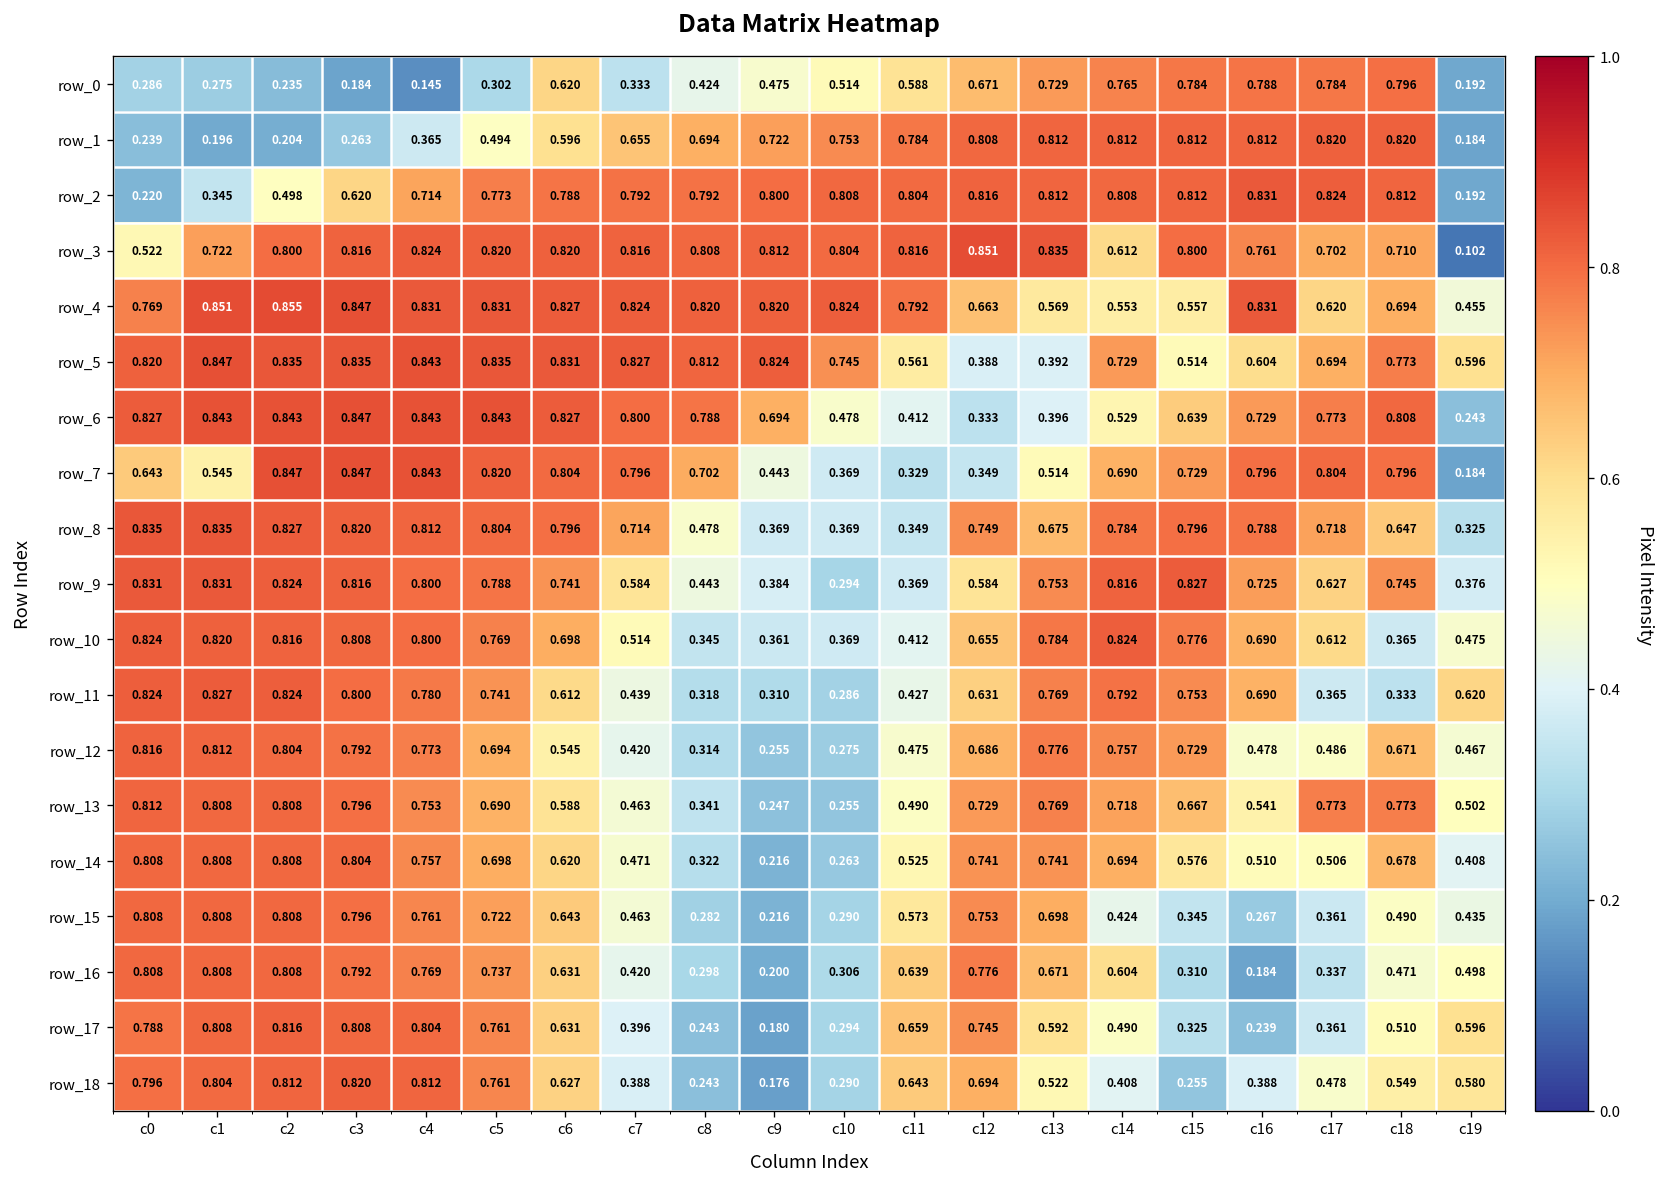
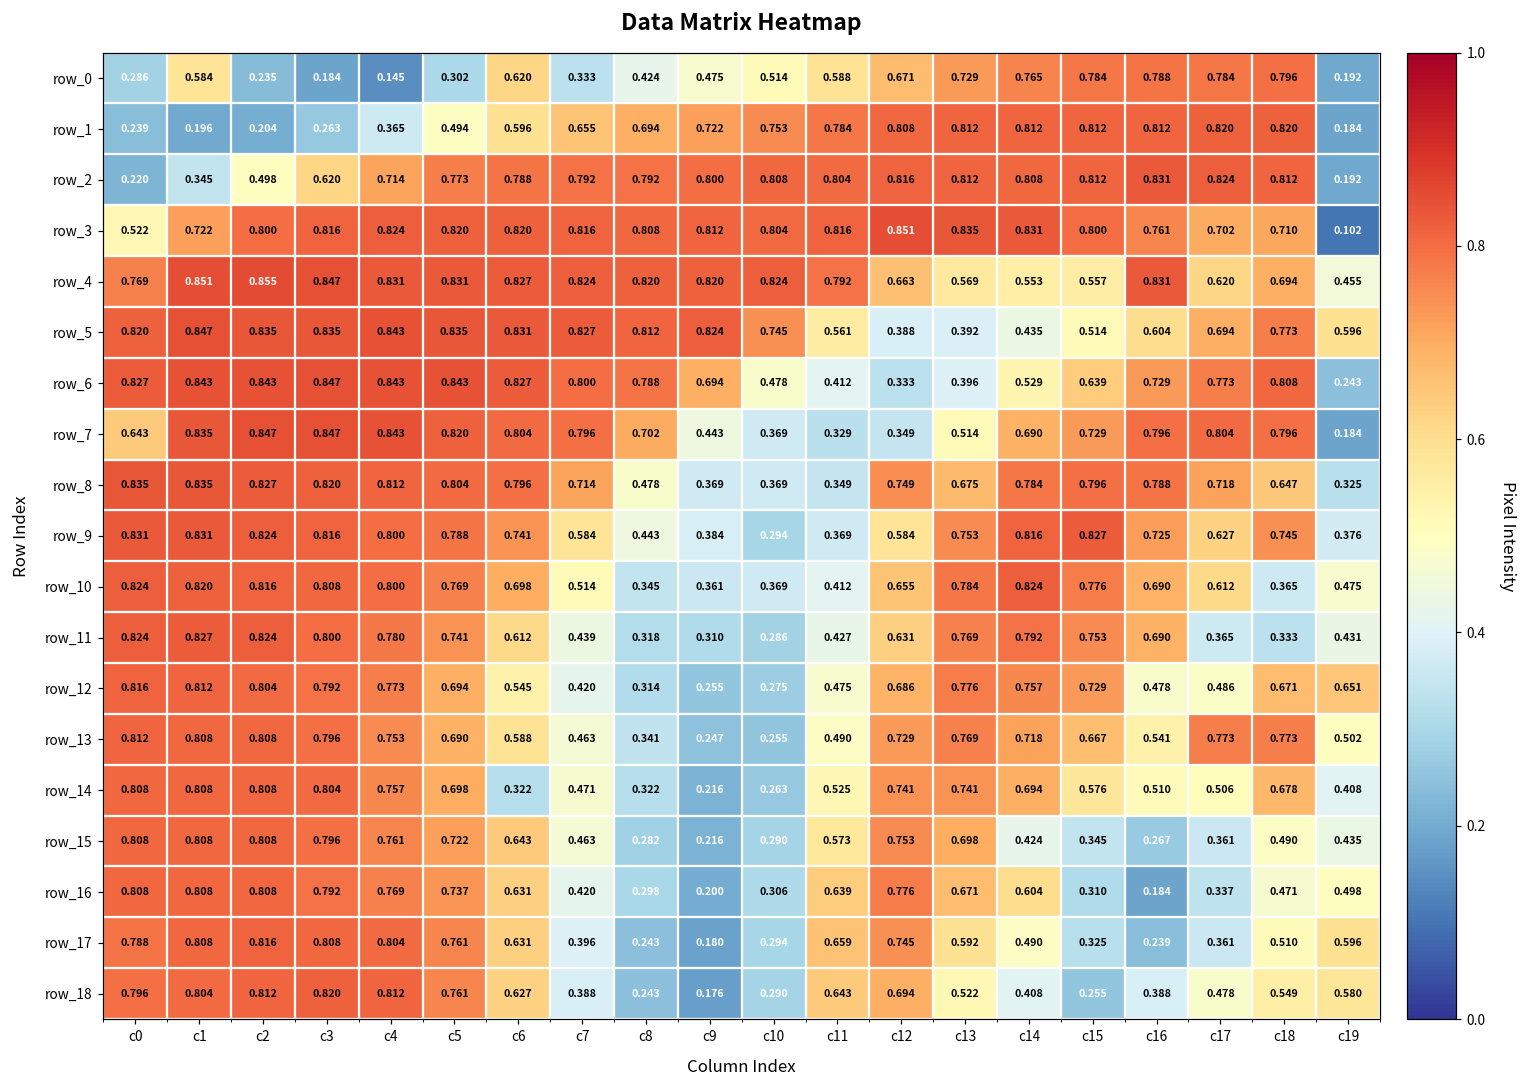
row_0, c1: 0.275 -> 0.584
row_3, c14: 0.612 -> 0.831
row_5, c14: 0.729 -> 0.435
row_7, c1: 0.545 -> 0.835
row_11, c19: 0.620 -> 0.431
row_12, c19: 0.467 -> 0.651
row_14, c6: 0.620 -> 0.322
